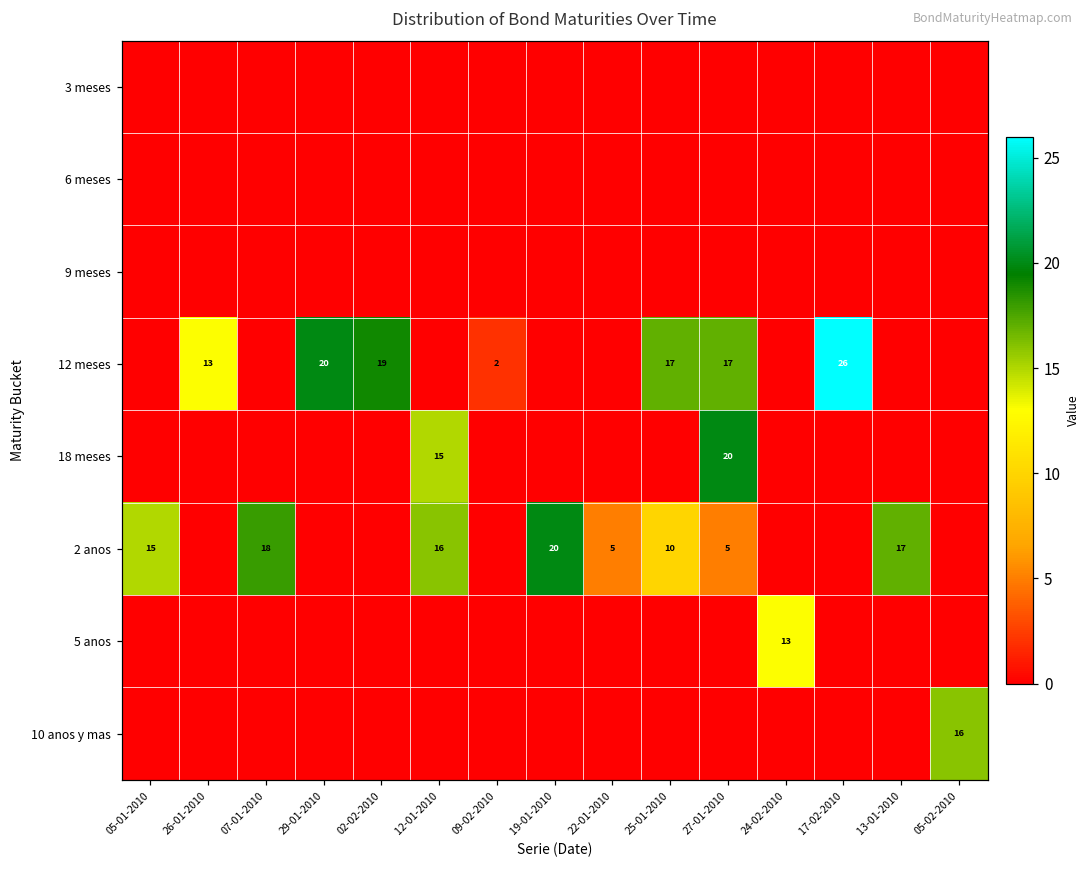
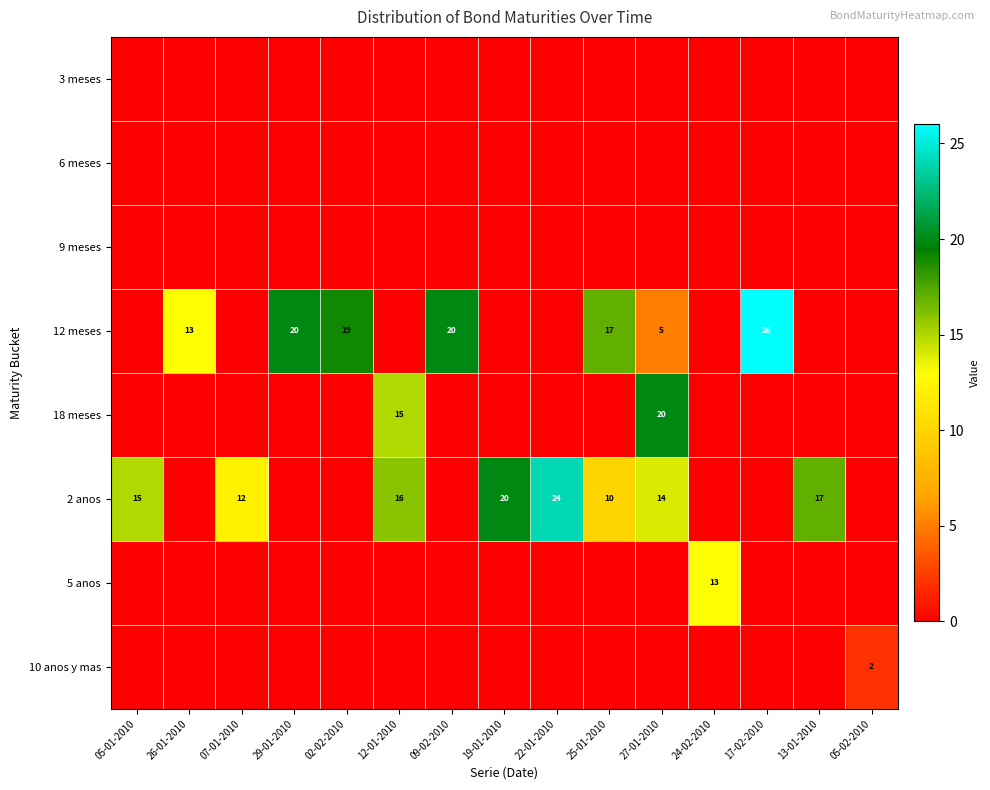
12 meses, 09-02-2010: 2 -> 20
12 meses, 27-01-2010: 17 -> 5
2 anos, 07-01-2010: 18 -> 12
2 anos, 22-01-2010: 5 -> 24
2 anos, 27-01-2010: 5 -> 14
10 anos y mas, 05-02-2010: 16 -> 2
